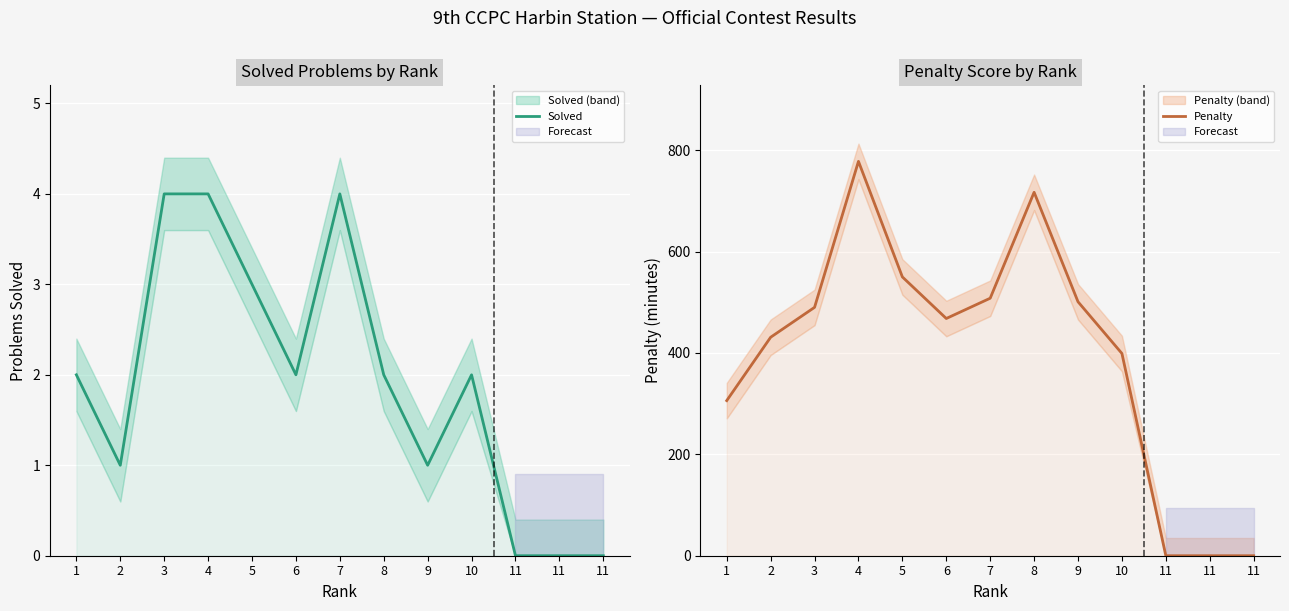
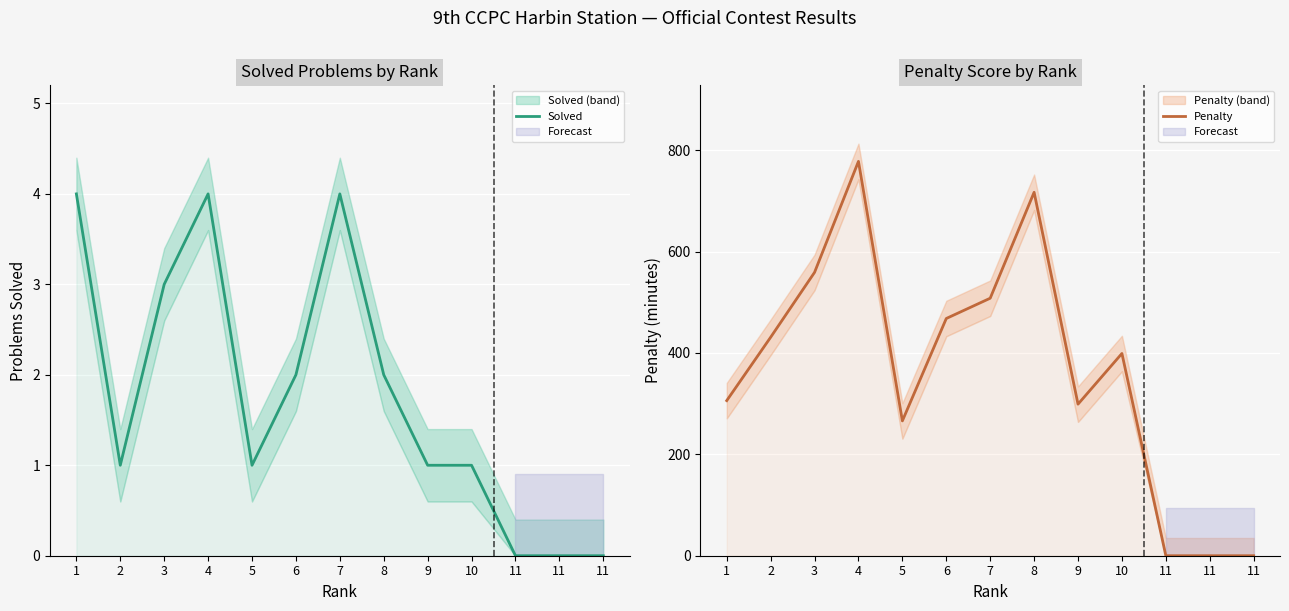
Solved Problems by Rank, Solved, 1: 2 -> 4
Solved Problems by Rank, Solved, 3: 4 -> 3
Solved Problems by Rank, Solved, 5: 3 -> 1
Solved Problems by Rank, Solved, 10: 2 -> 1
Penalty Score by Rank, Penalty, 3: 490 -> 560
Penalty Score by Rank, Penalty, 5: 550 -> 270
Penalty Score by Rank, Penalty, 9: 500 -> 300
